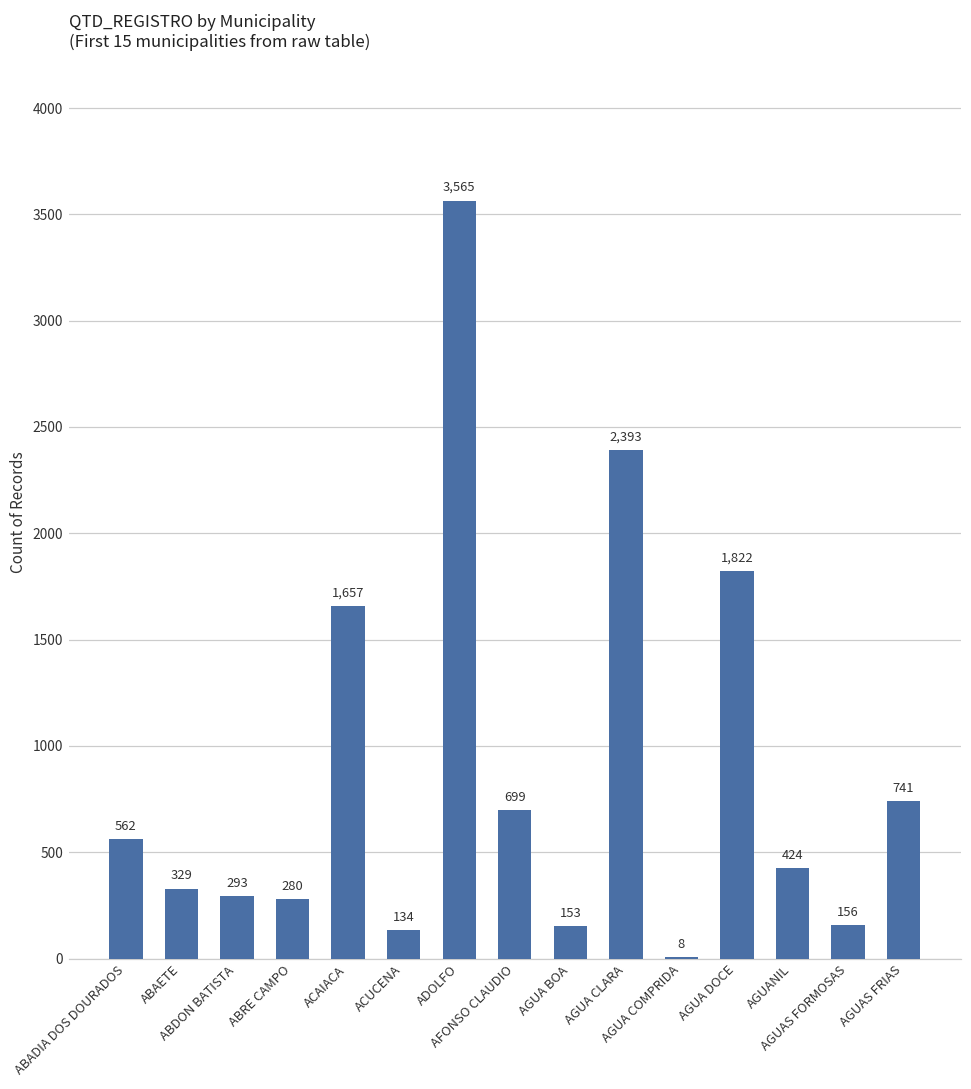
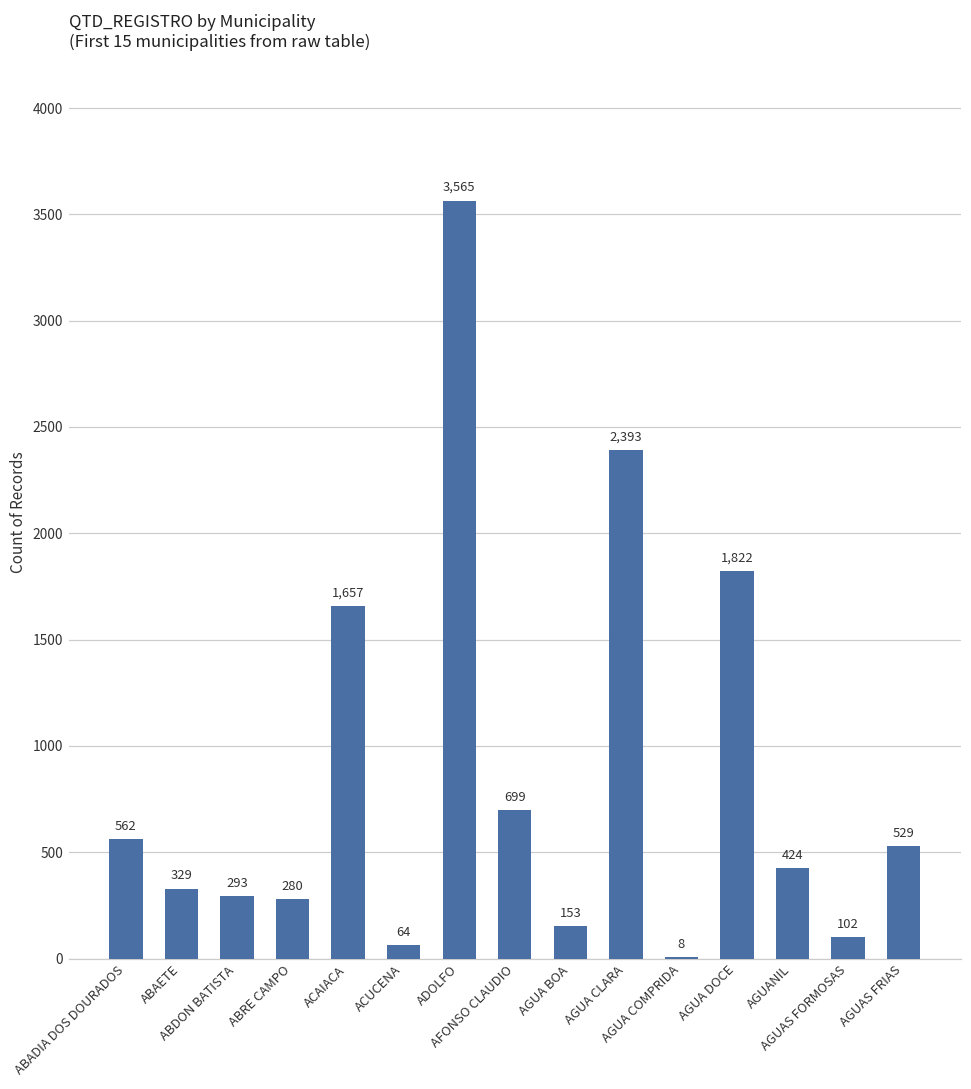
ACUCENA: 134 -> 64
AGUAS FORMOSAS: 156 -> 102
AGUAS FRIAS: 741 -> 529
